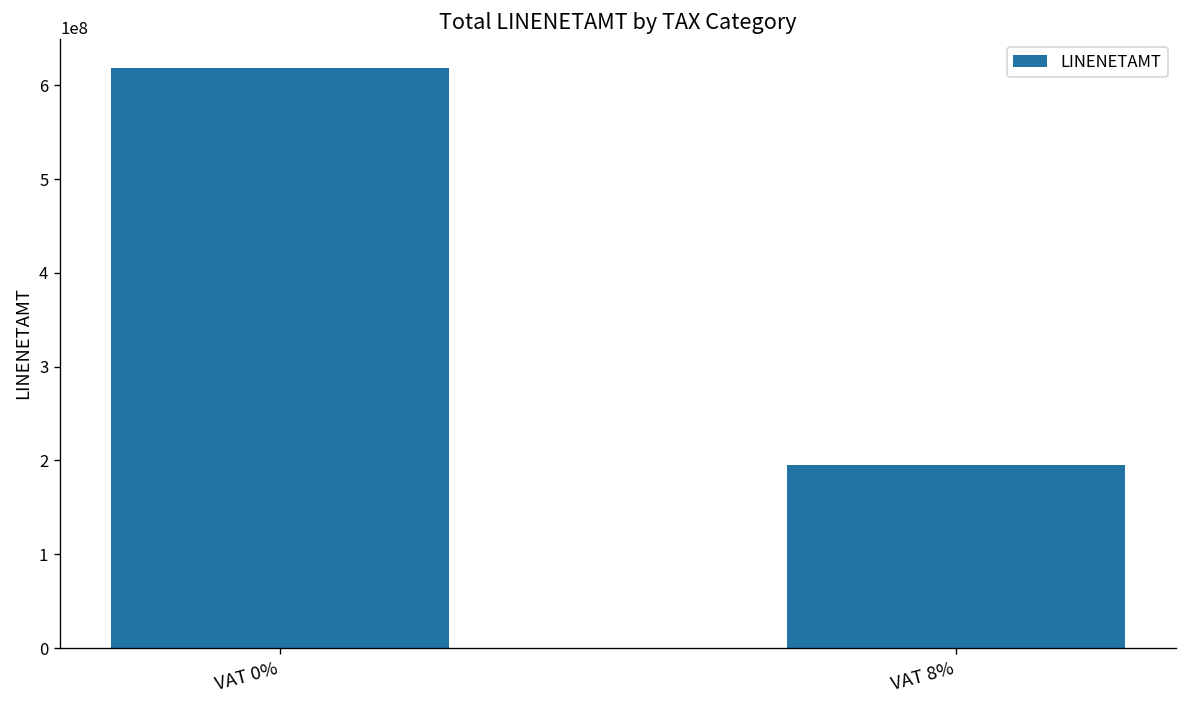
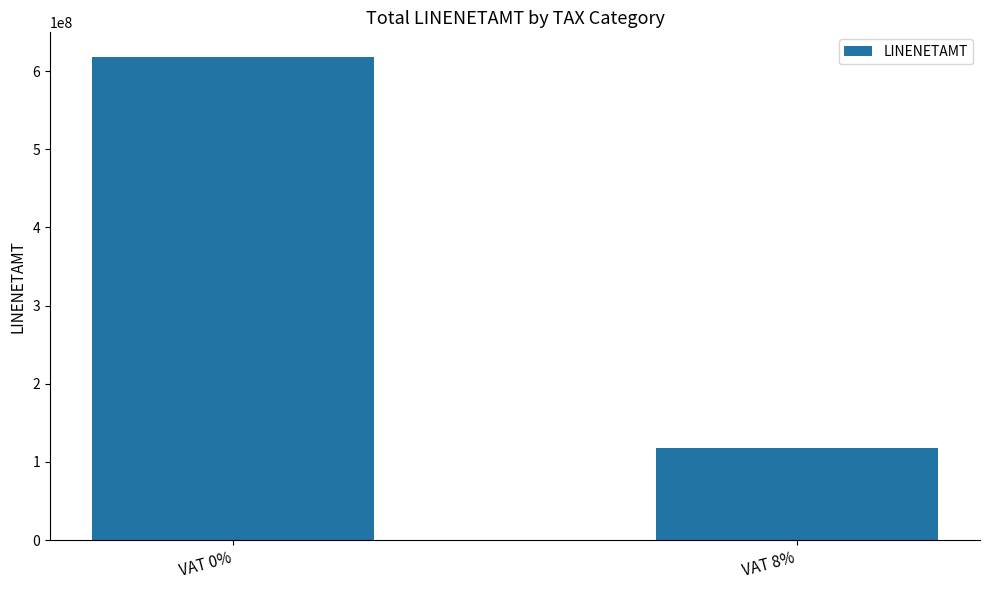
VAT 8%: 190000000 -> 120000000
